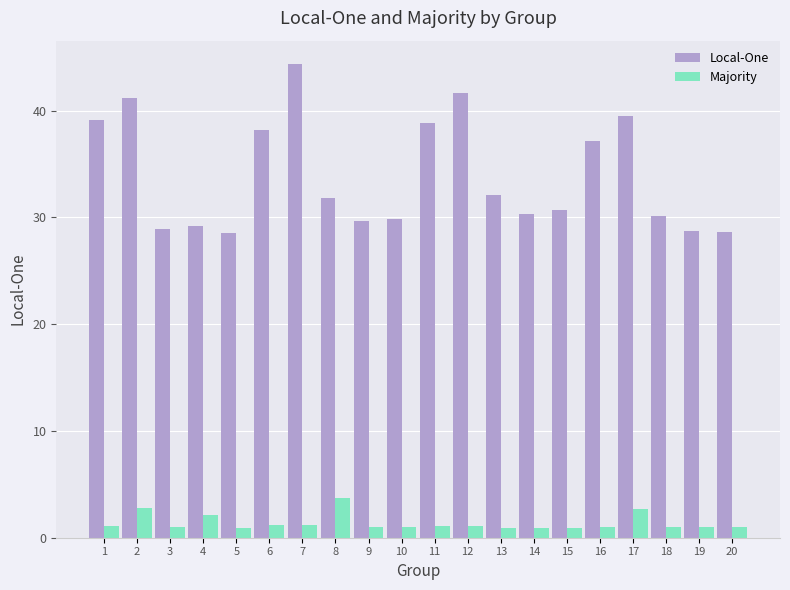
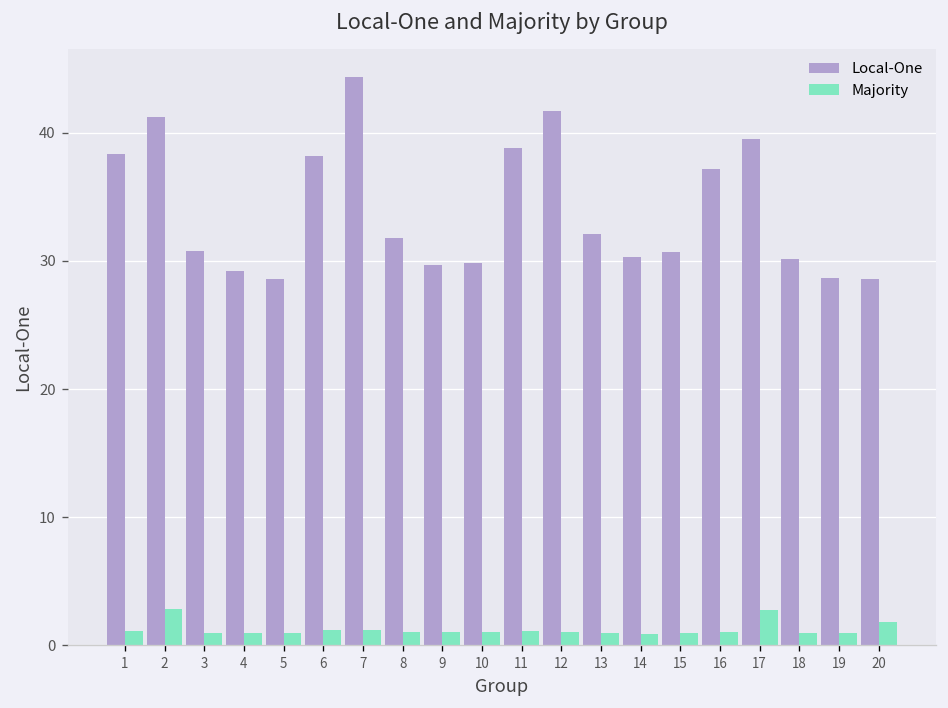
Local-One, 1: 39.1 -> 38.4
Local-One, 3: 28.9 -> 30.8
Majority, 4: 2.2 -> 0.9
Majority, 8: 3.7 -> 1.0
Majority, 20: 1.0 -> 1.8
